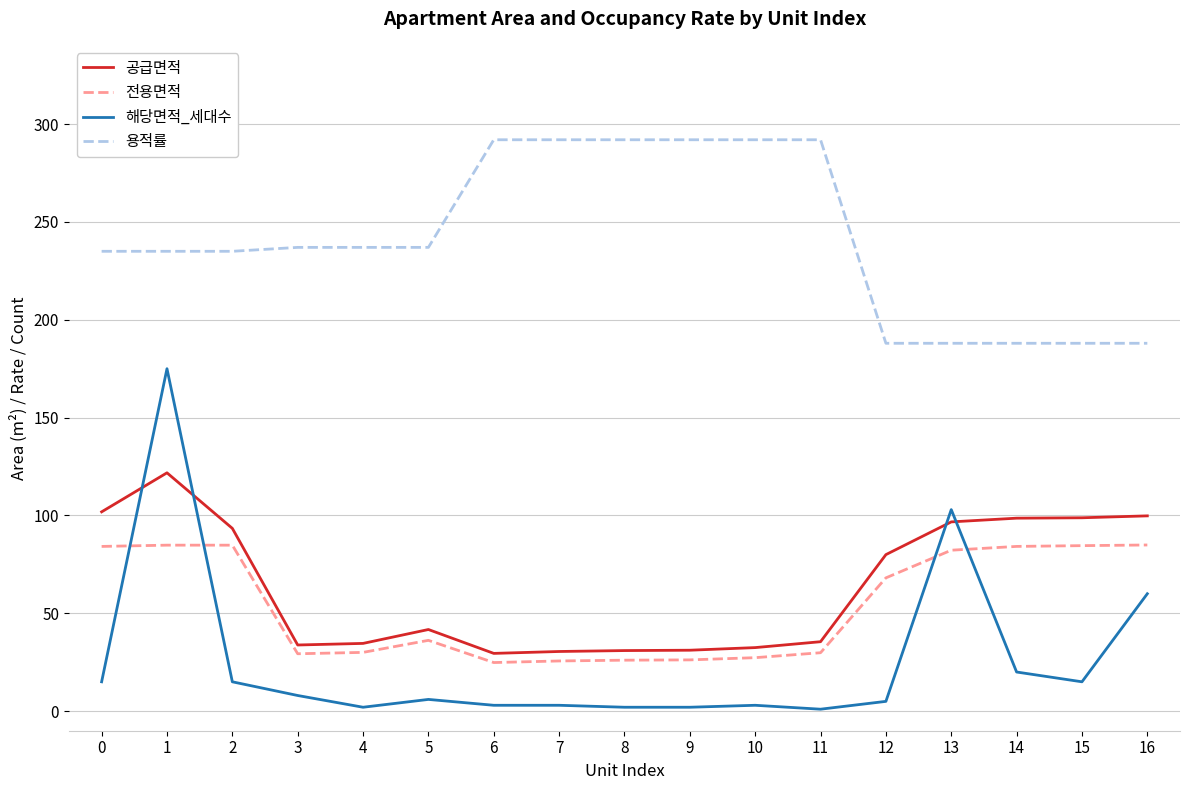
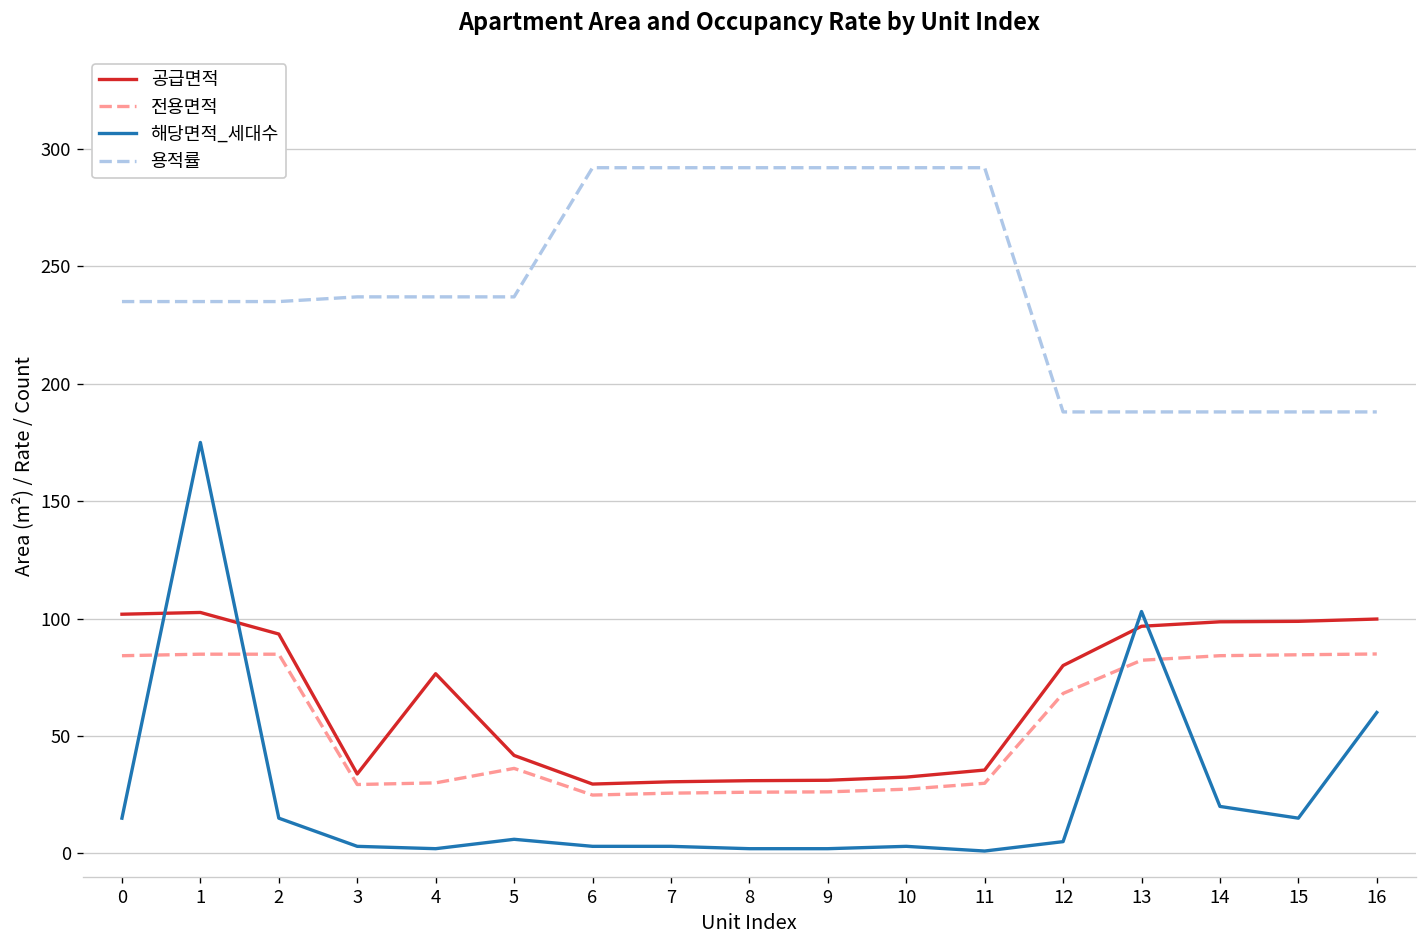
공급면적, 1: 122 -> 103
해당면적_세대수, 3: 8 -> 3
공급면적, 4: 35 -> 77
